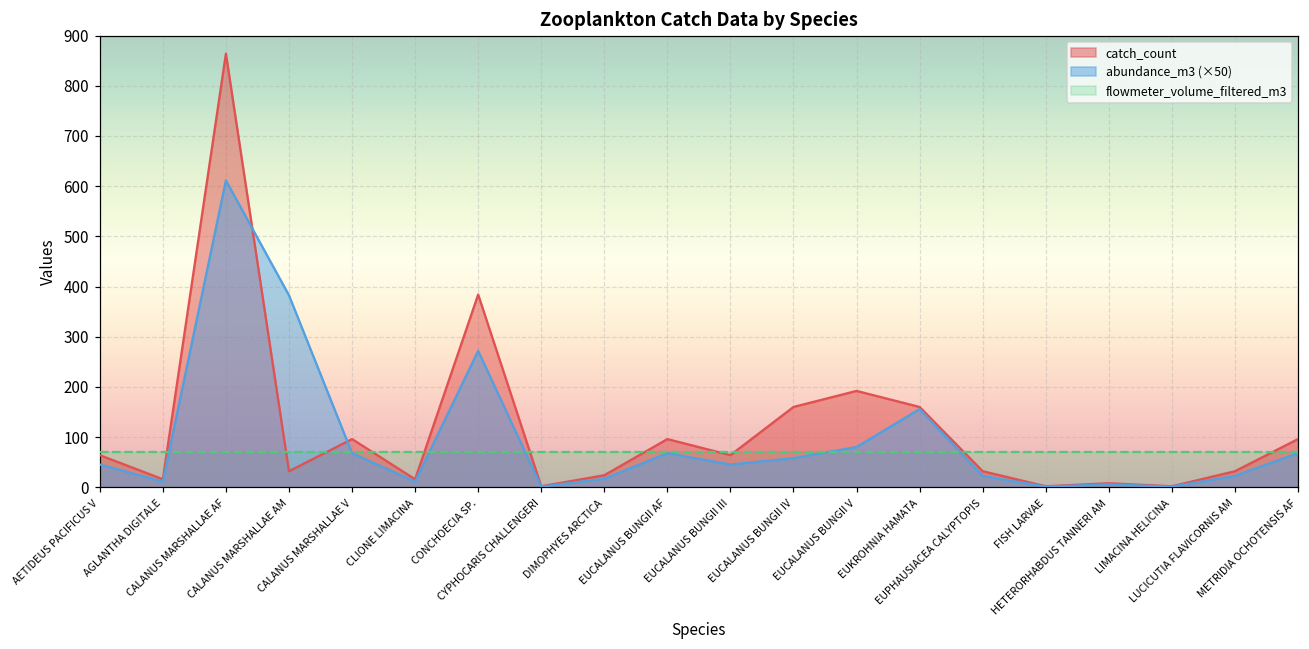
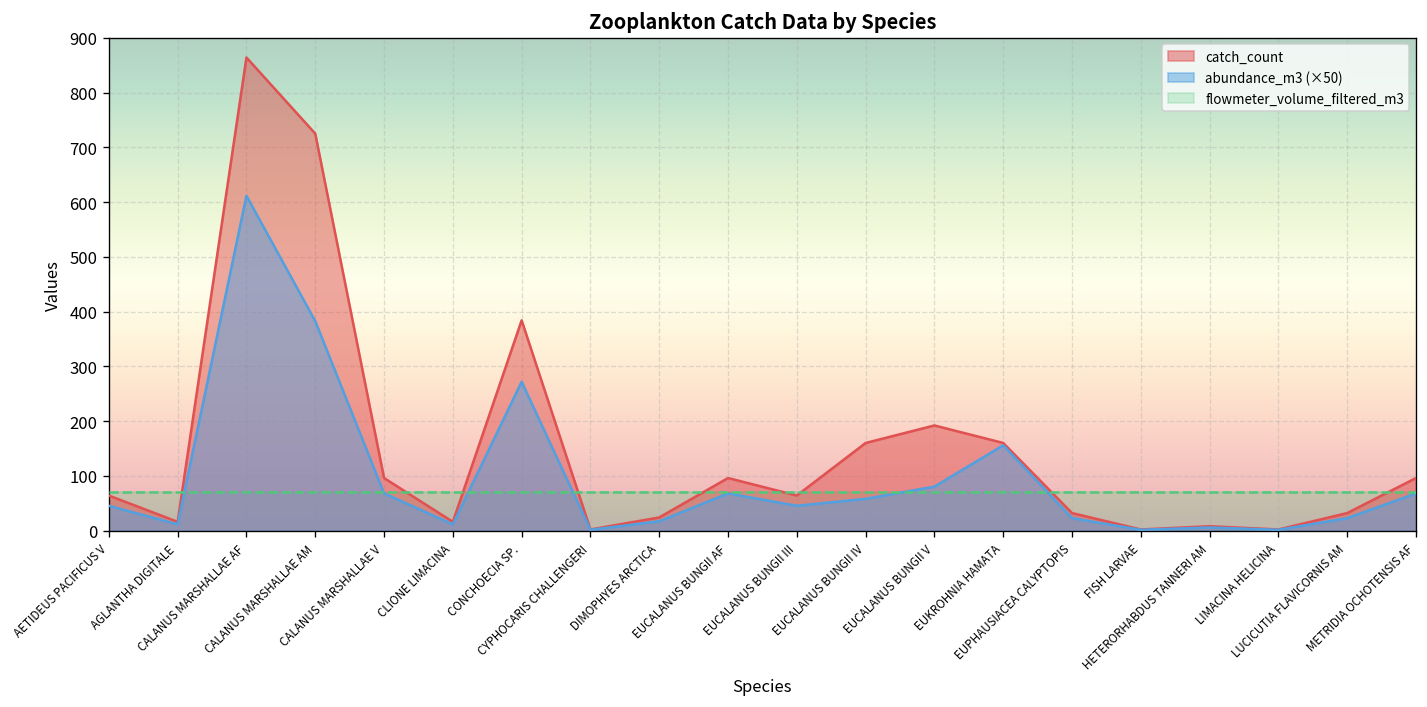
catch_count, CALANUS MARSHALLAE AM: 30 -> 730
